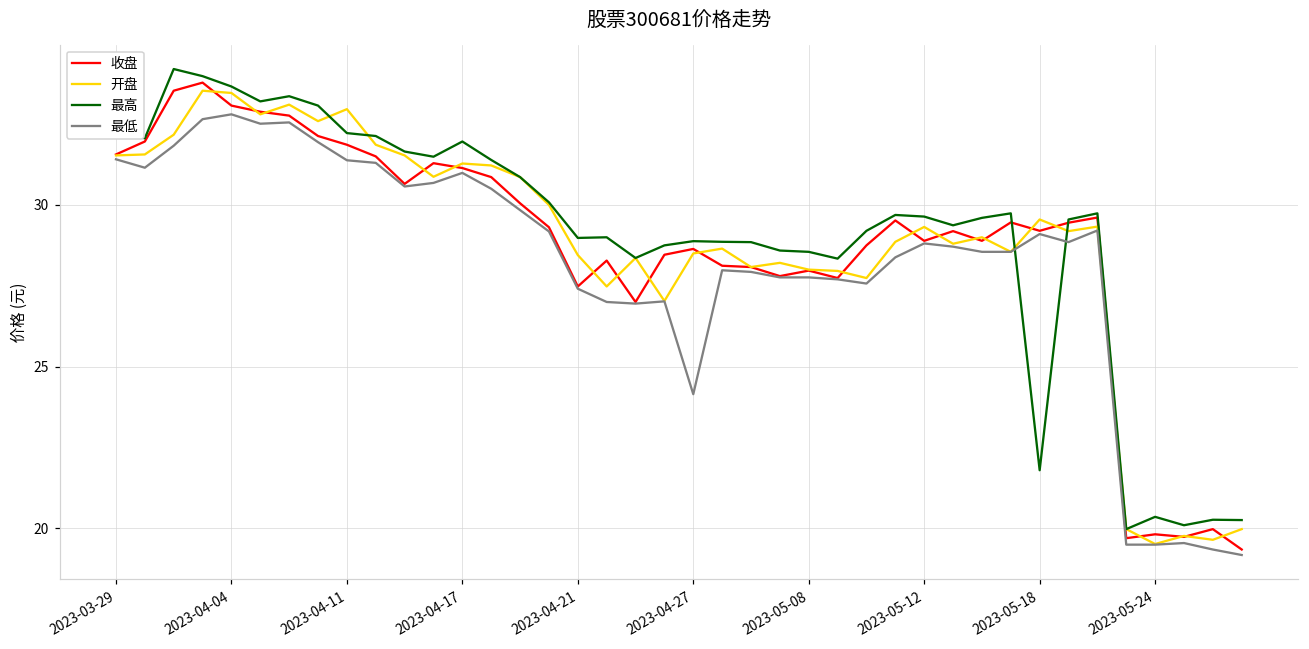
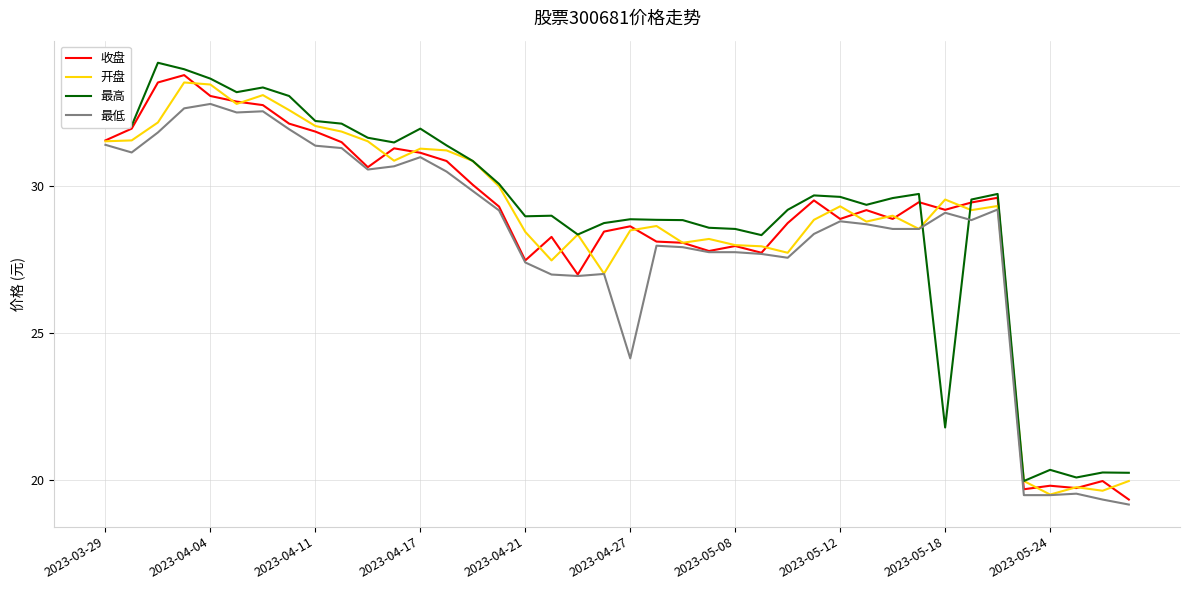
开盘, 2023-04-11: 33.0 -> 32.1
